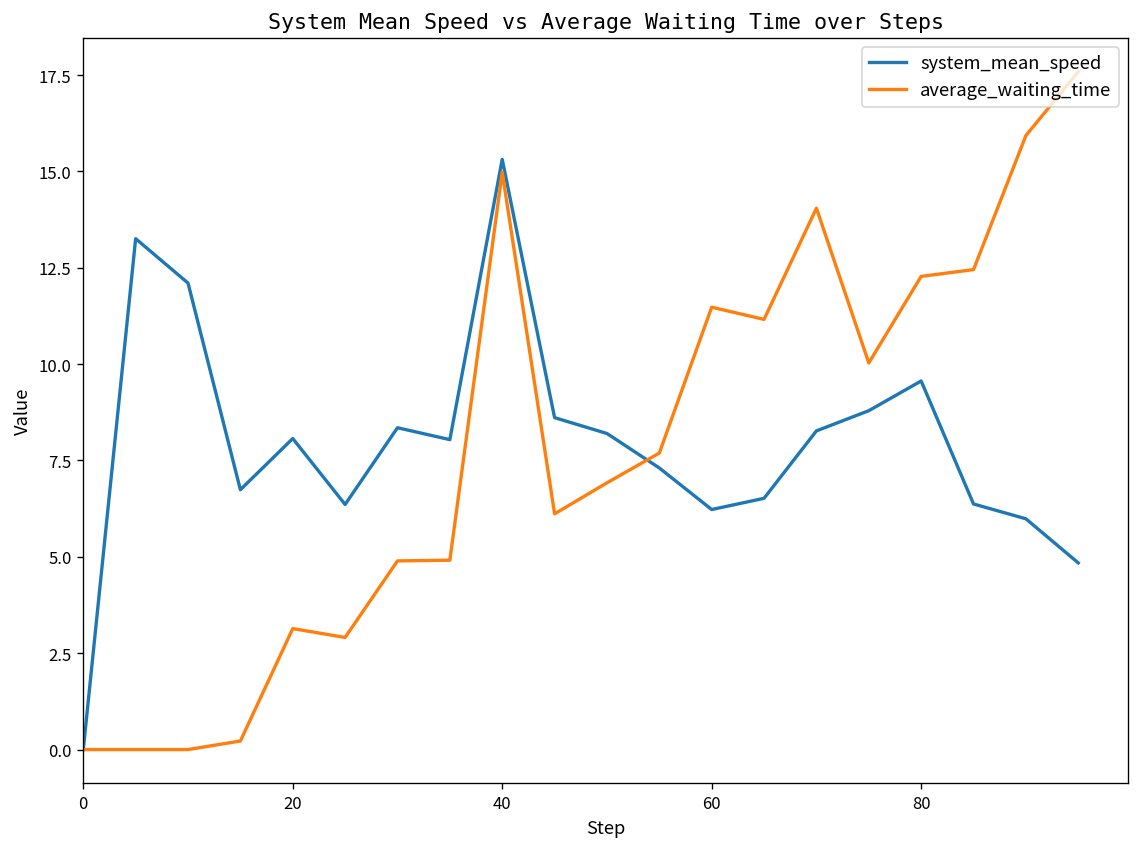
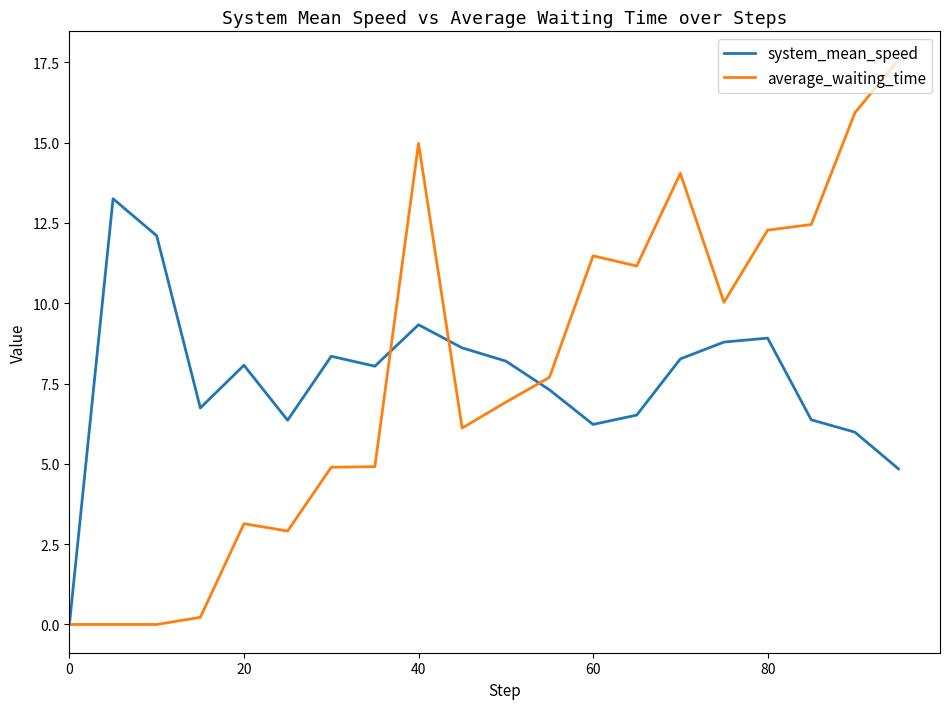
system_mean_speed, 40: 15.3 -> 9.3
system_mean_speed, 80: 9.6 -> 8.9
